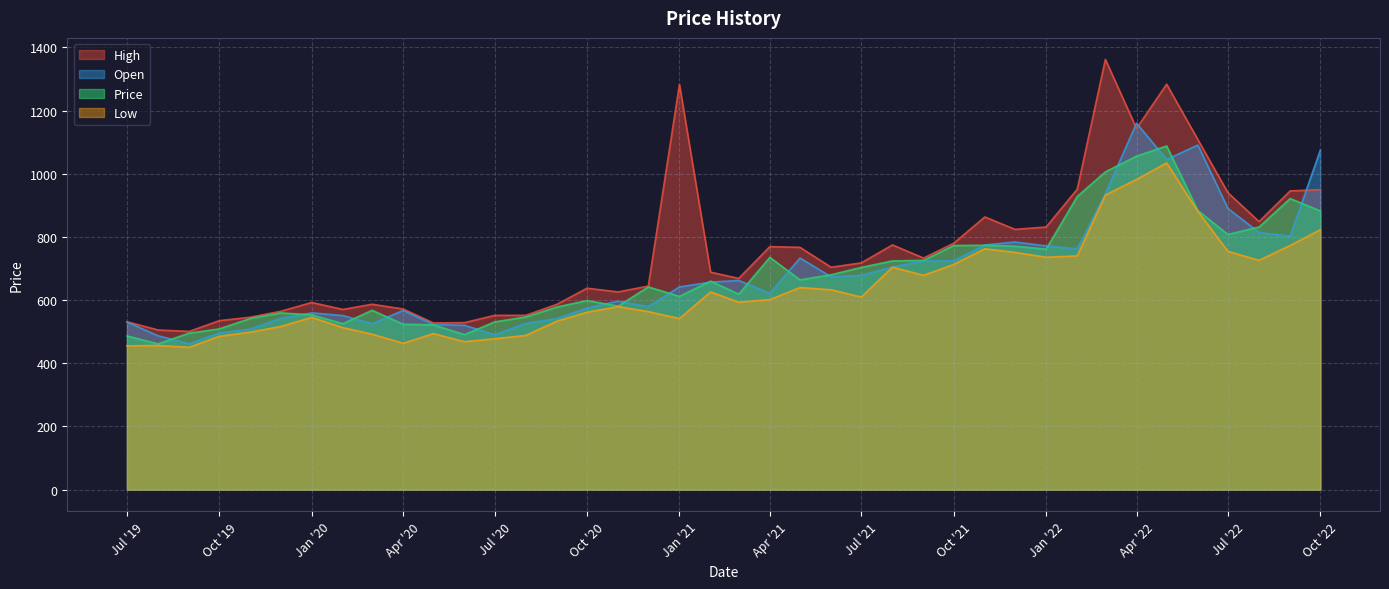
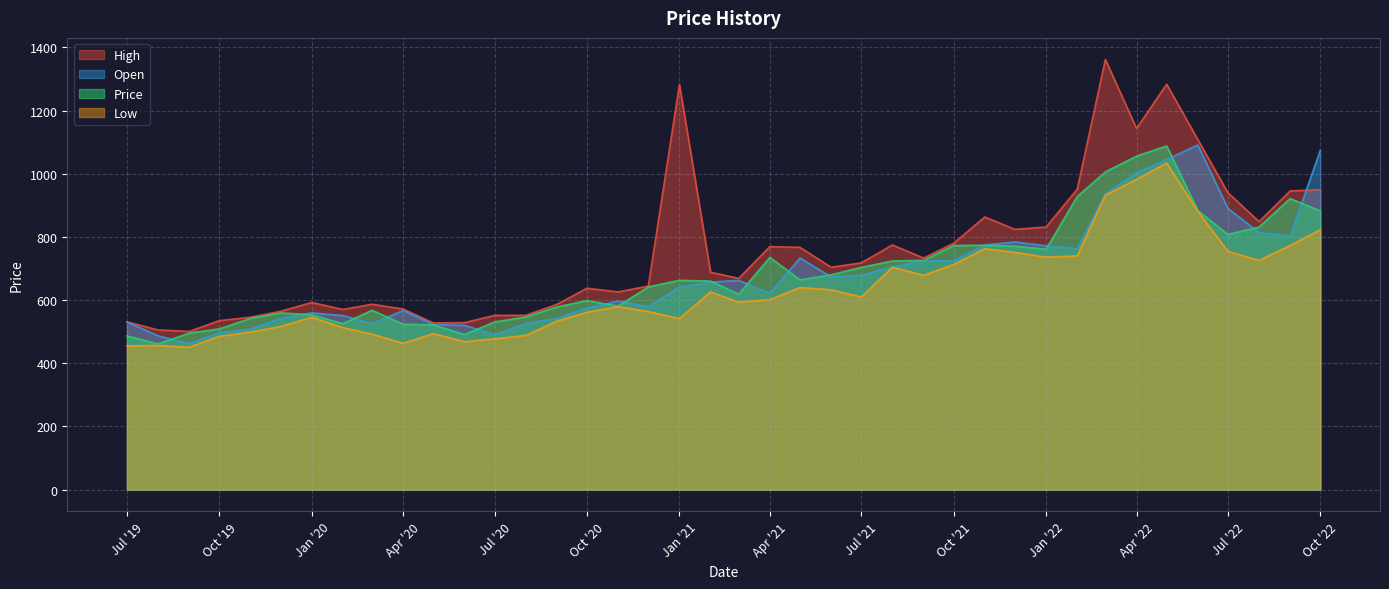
Price, Jan '21: 610 -> 660
Open, Apr '22: 1160 -> 1000
